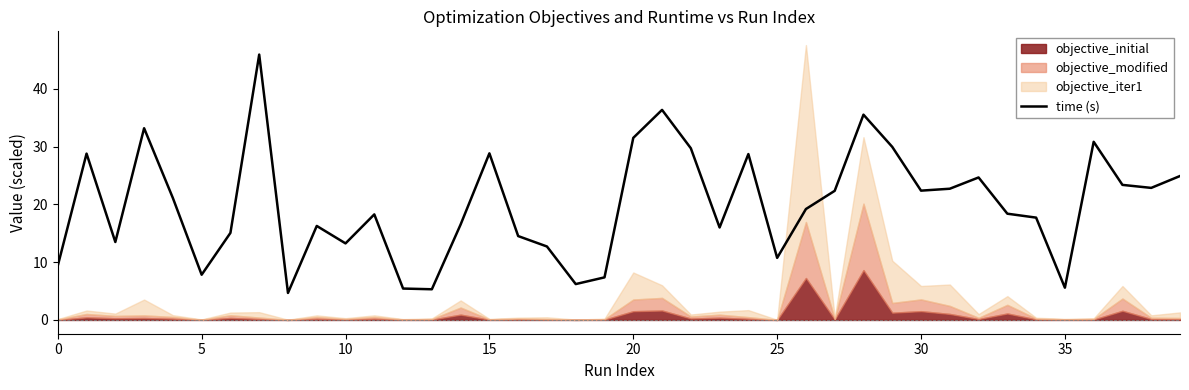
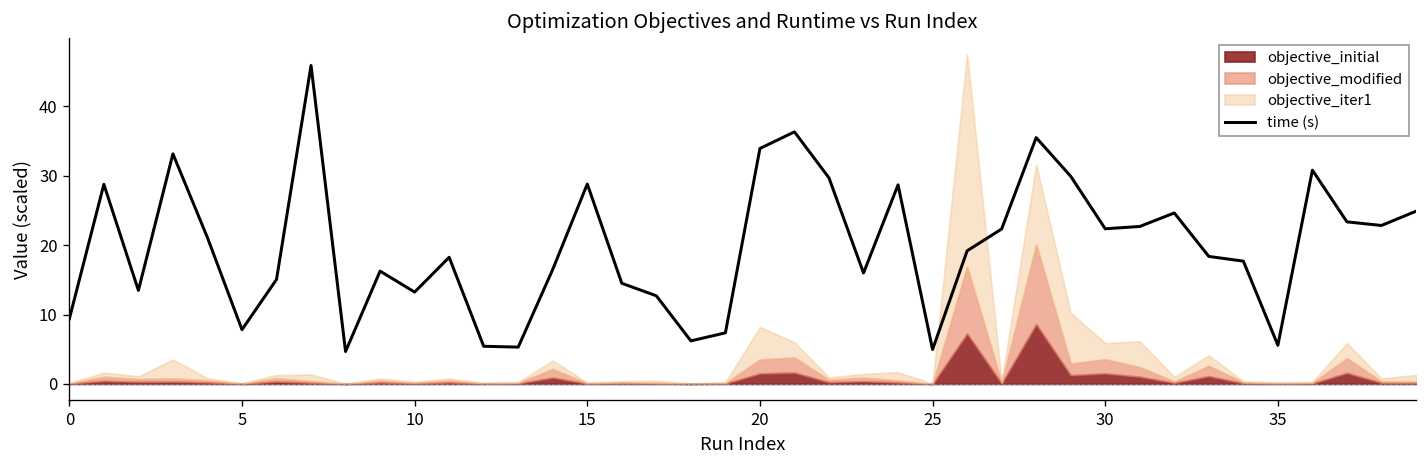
time (s), 20: 31 -> 34
time (s), 25: 11 -> 5
